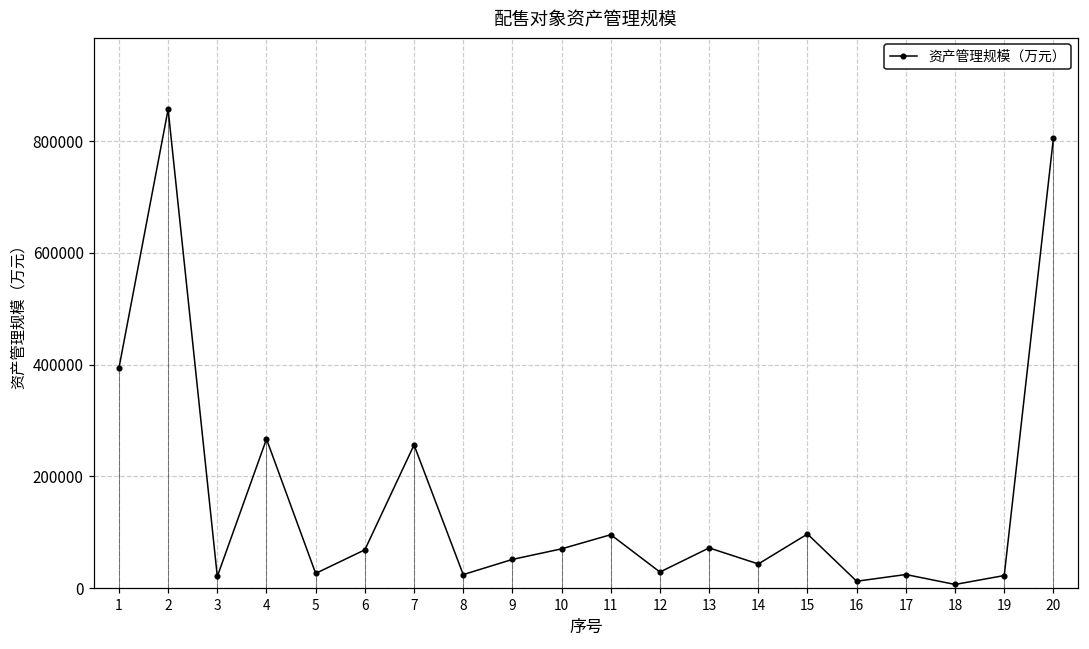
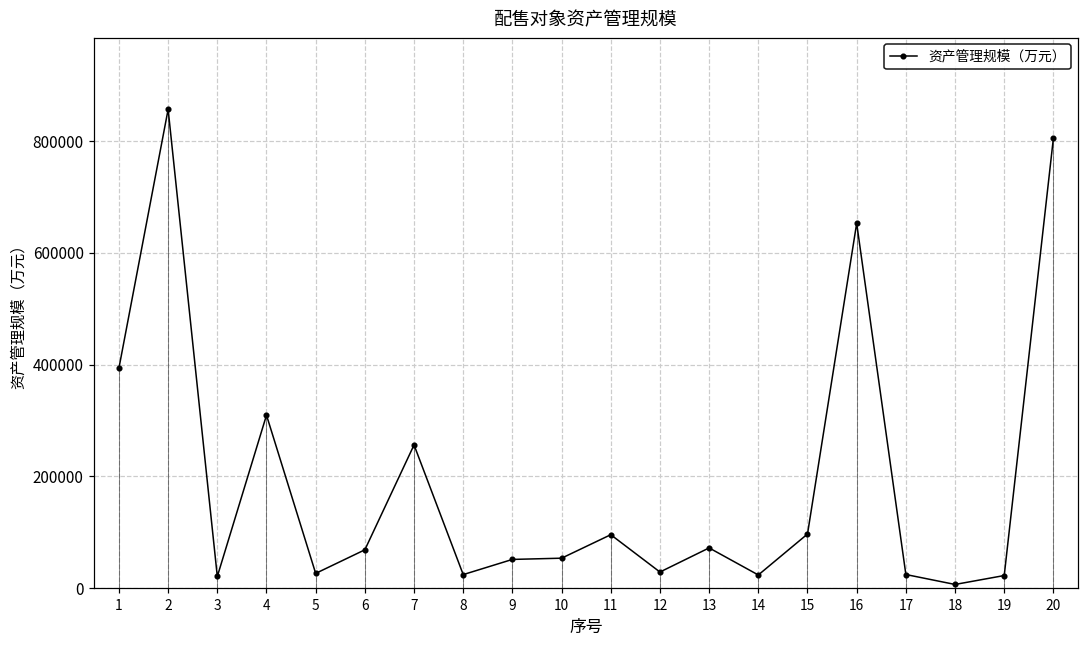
4: 270000 -> 310000
10: 70000 -> 50000
14: 40000 -> 20000
16: 10000 -> 650000
